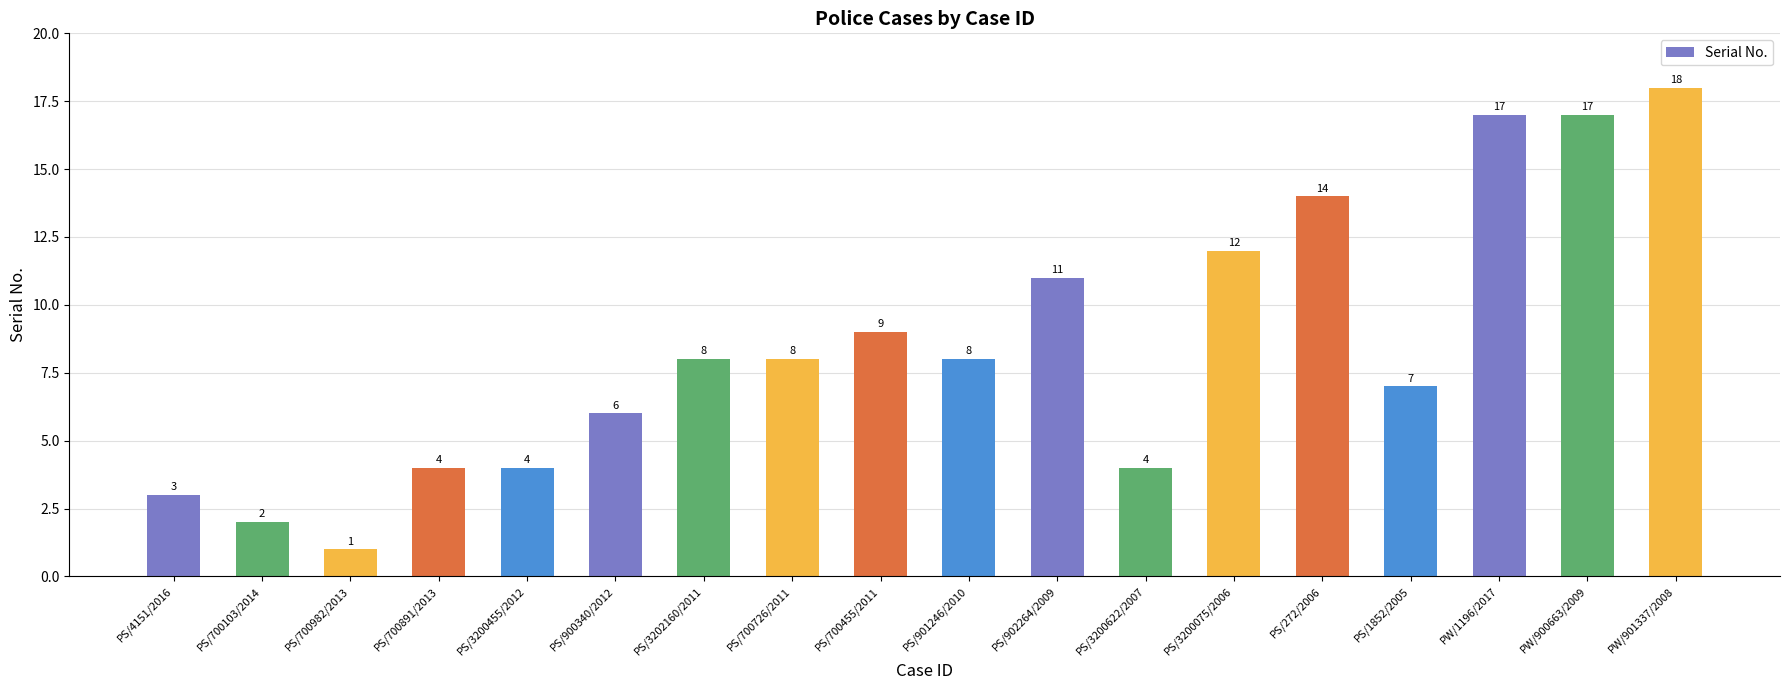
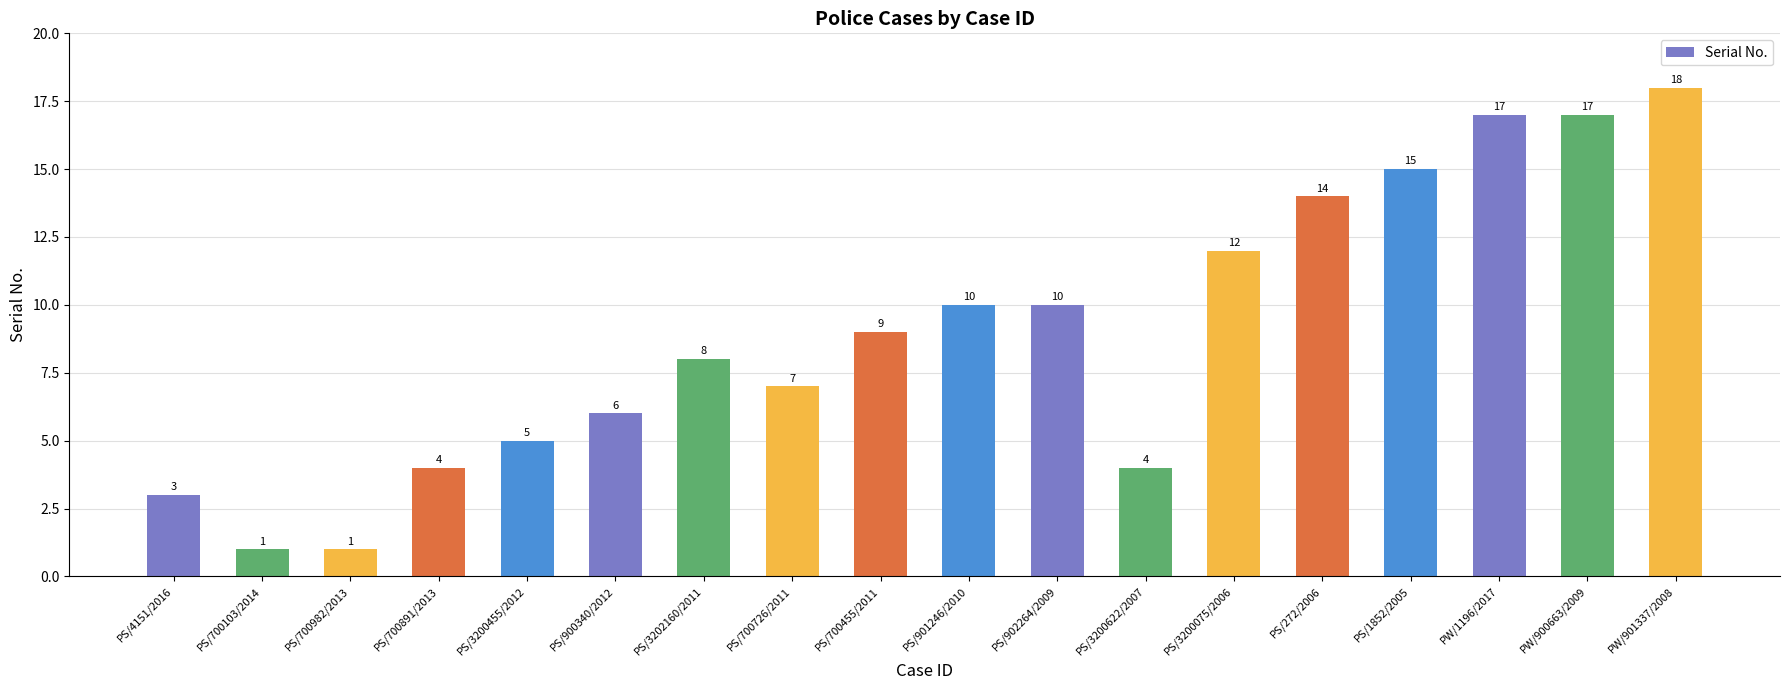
PS/700103/2014: 2 -> 1
PS/3200455/2012: 4 -> 5
PS/700726/2011: 8 -> 7
PS/901246/2010: 8 -> 10
PS/902264/2009: 11 -> 10
PS/1852/2005: 7 -> 15
